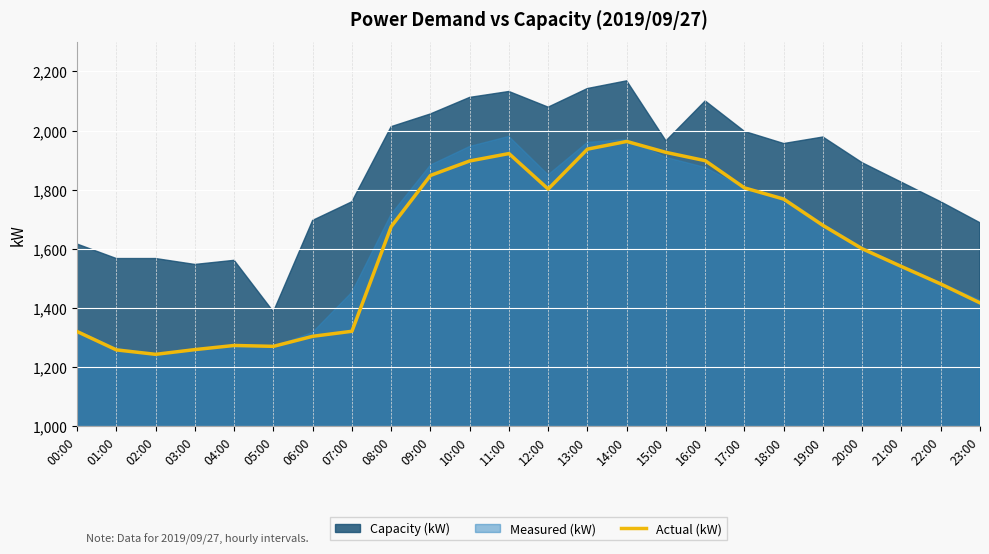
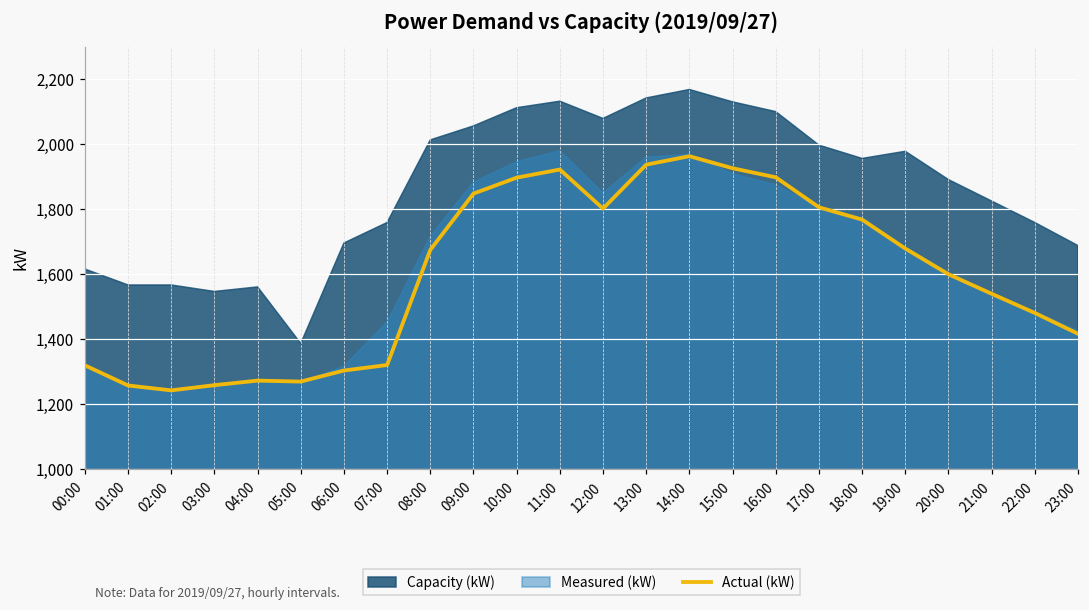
Capacity (kW), 15:00: 1,970 -> 2,130
